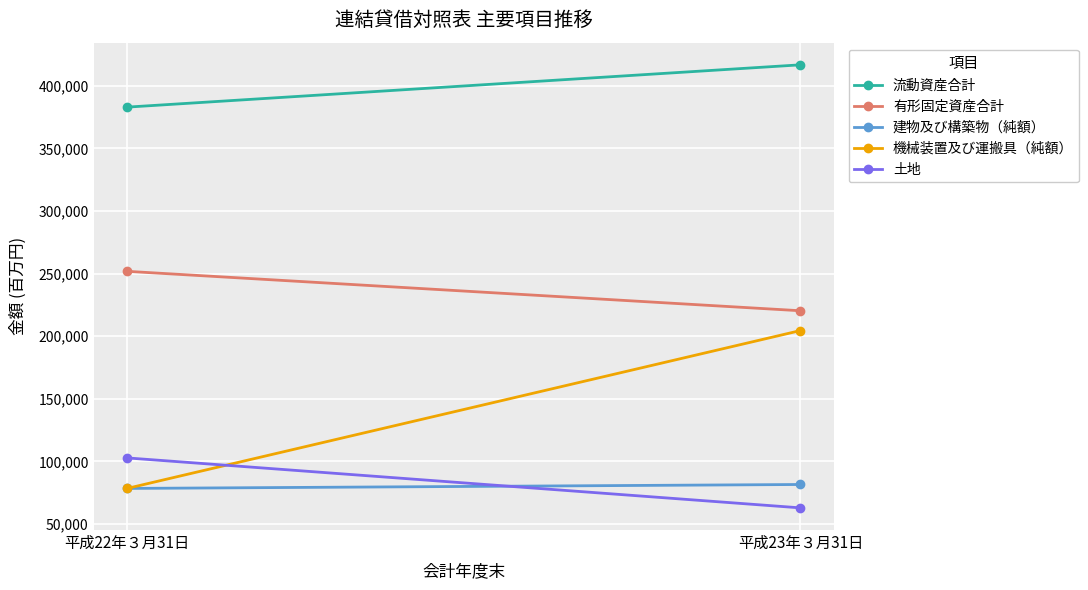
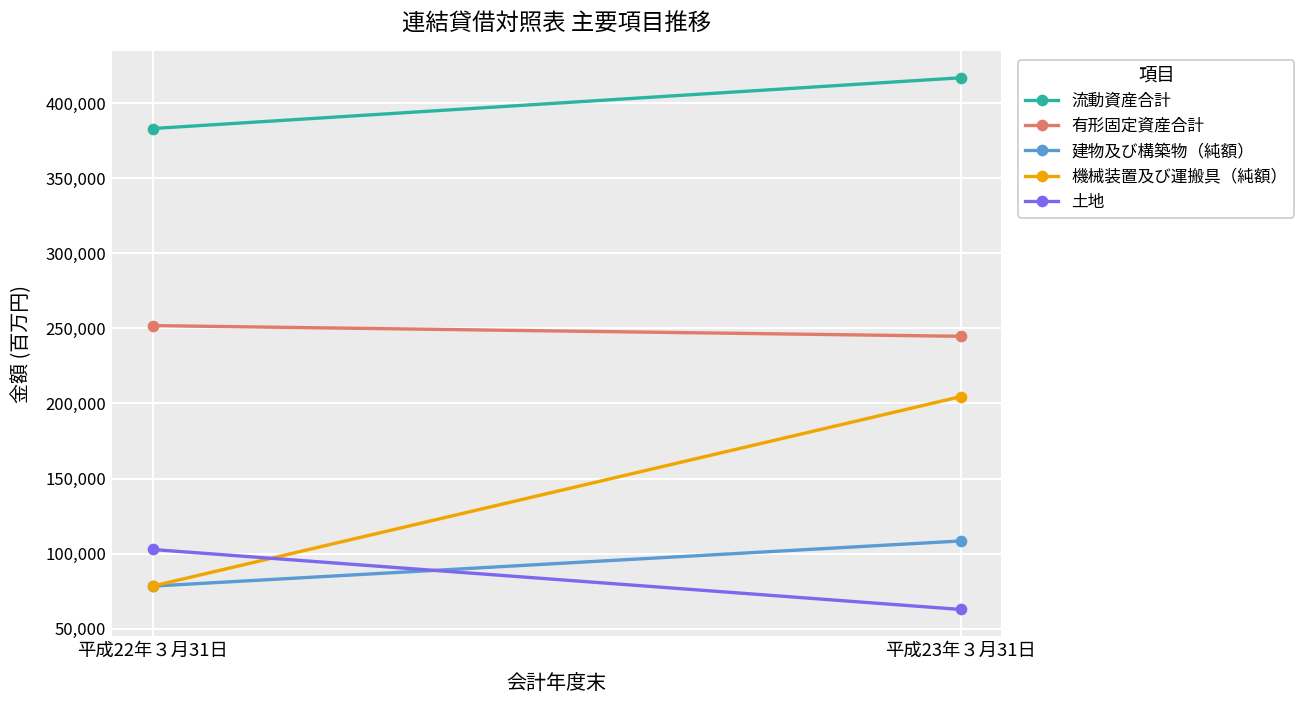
有形固定資産合計, 平成23年３月31日: 220,000 -> 245,000
建物及び構築物（純額）, 平成23年３月31日: 82,000 -> 108,000
